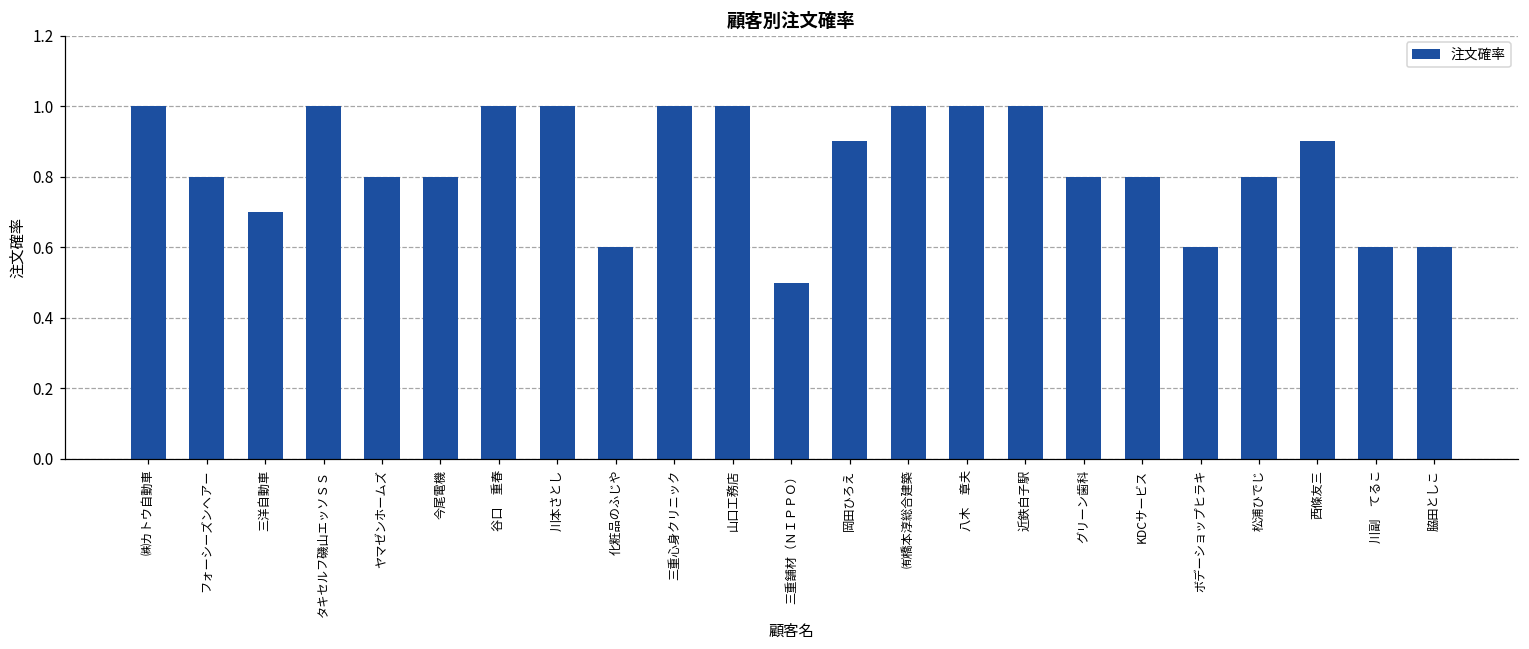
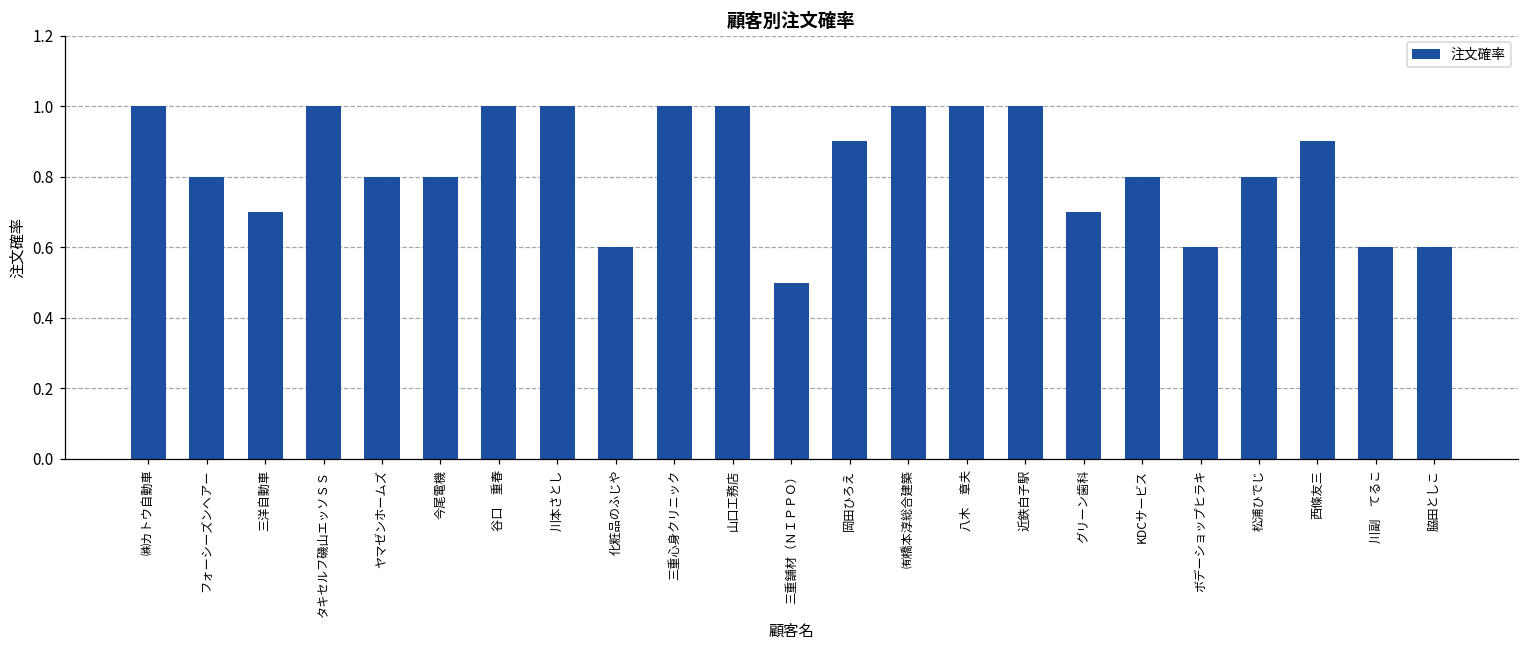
グリーン歯科: 0.8 -> 0.7
